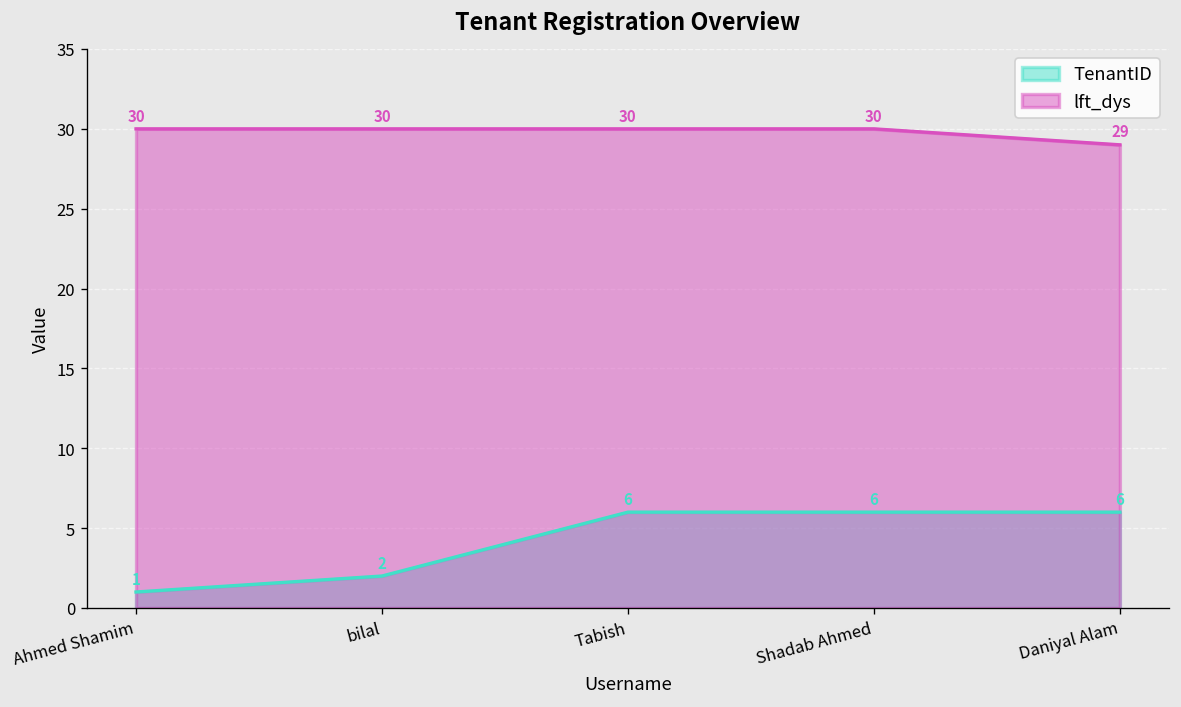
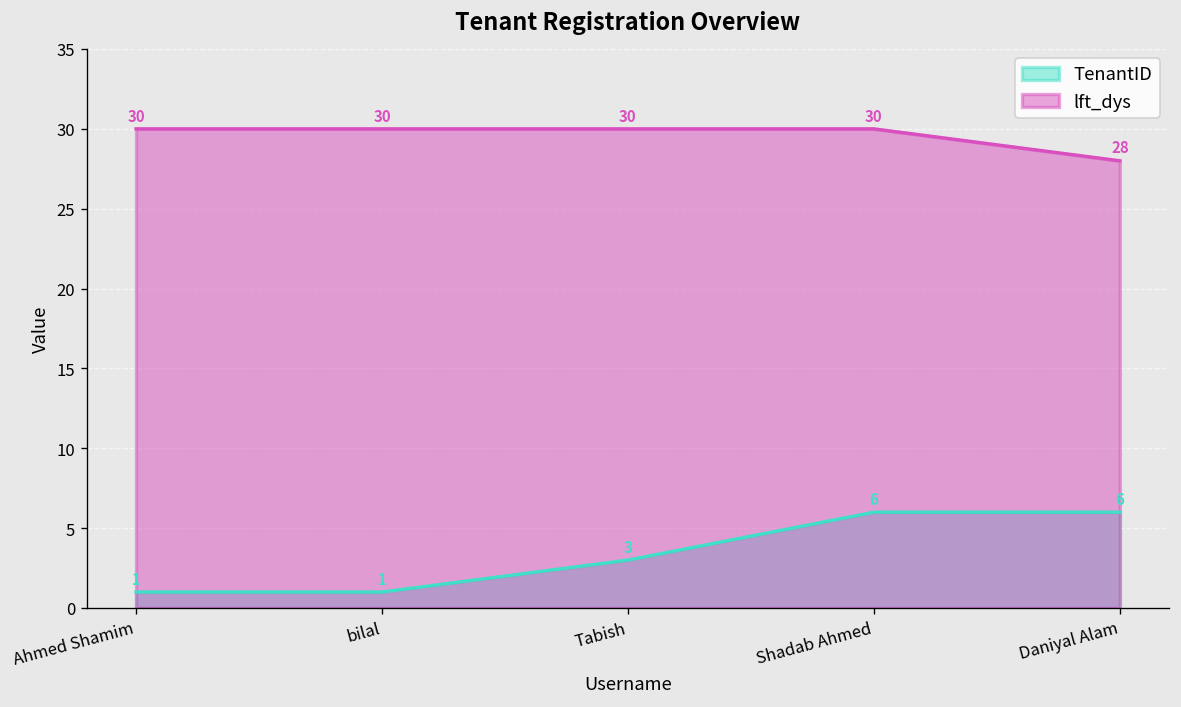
TenantID, bilal: 2 -> 1
TenantID, Tabish: 6 -> 3
lft_dys, Daniyal Alam: 29 -> 28
